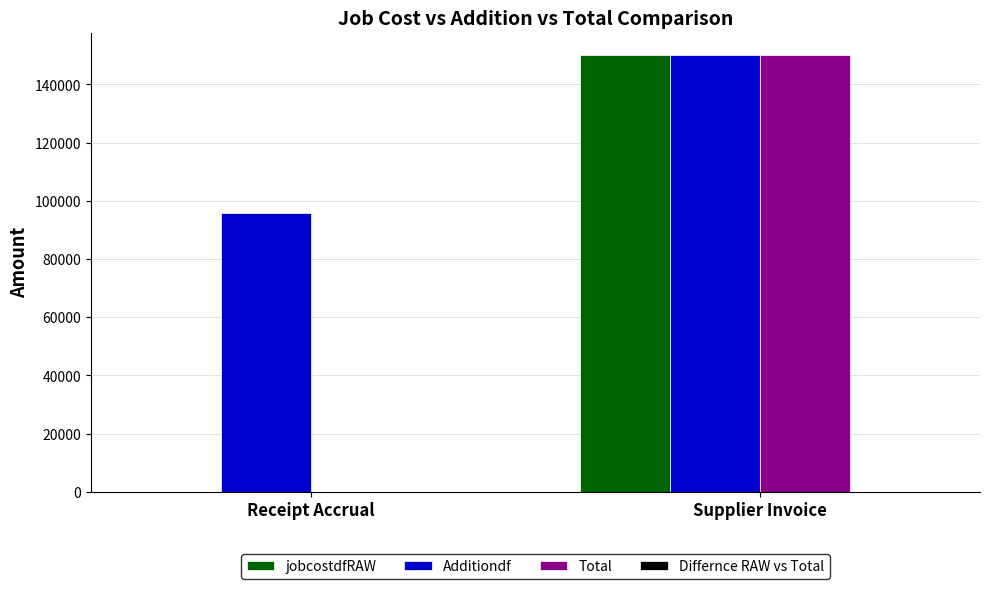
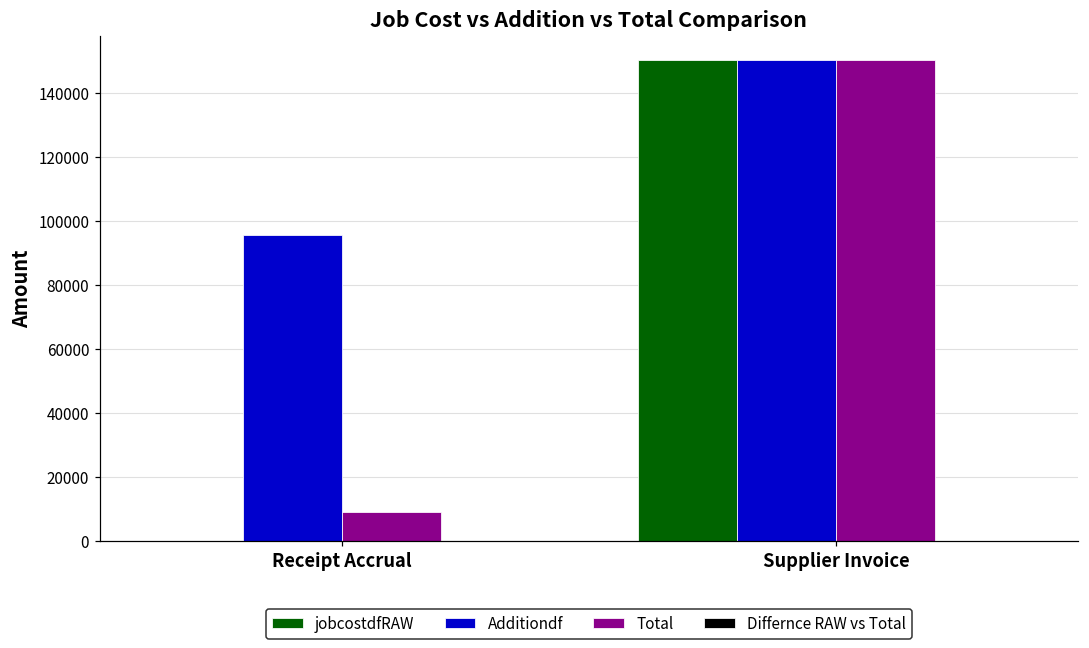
Total, Receipt Accrual: 0 -> 9000
